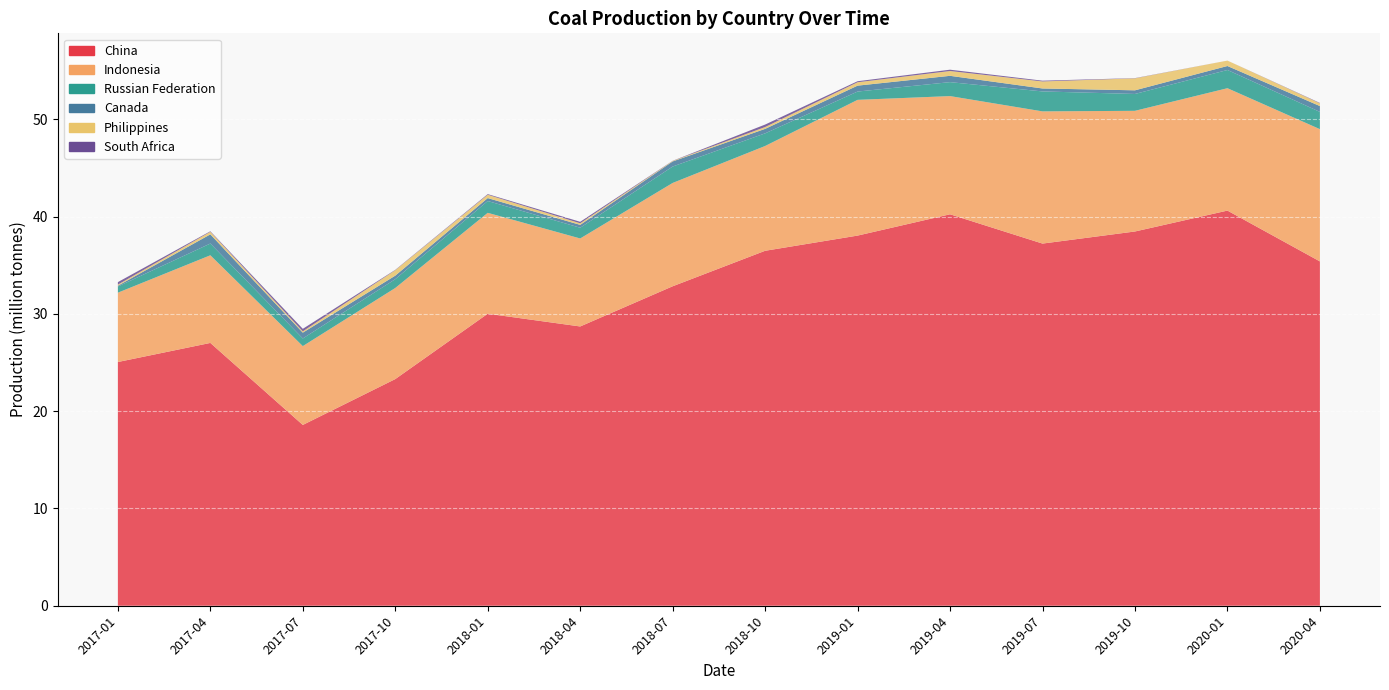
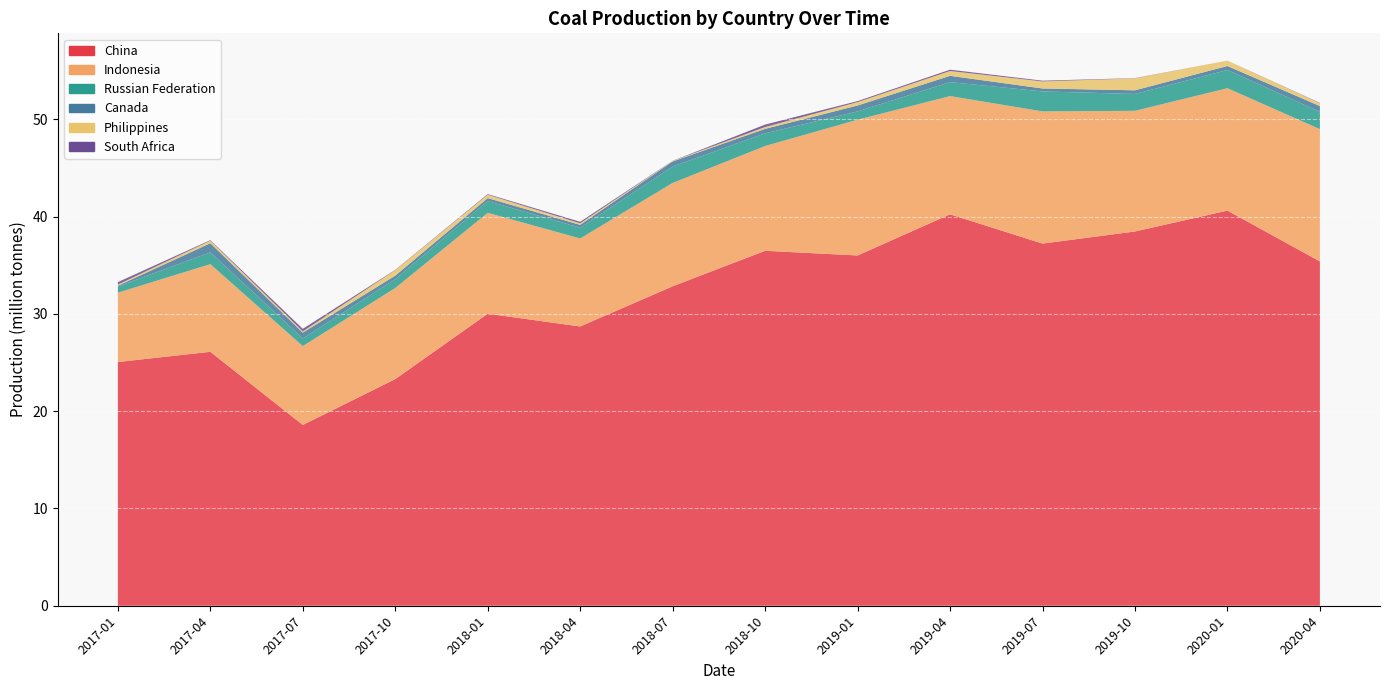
China, 2017-04: 27 -> 26
China, 2019-01: 38 -> 36
